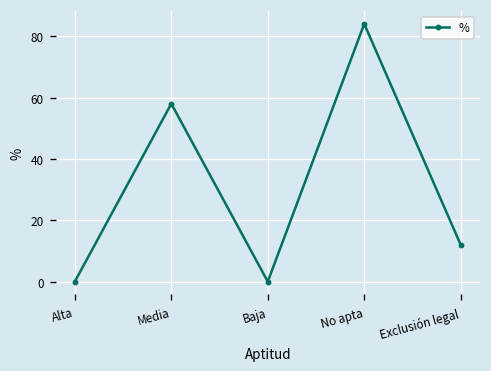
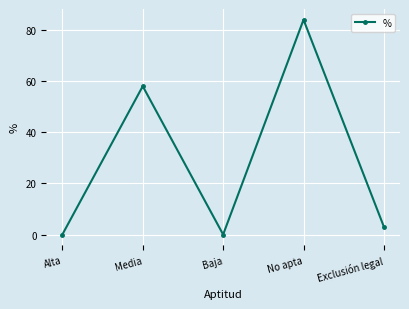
Exclusión legal: 12 -> 3
